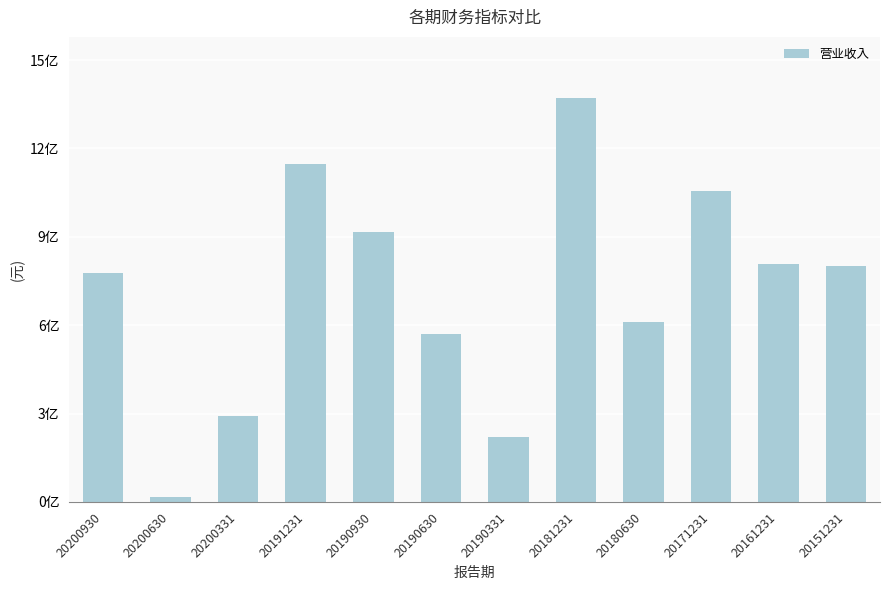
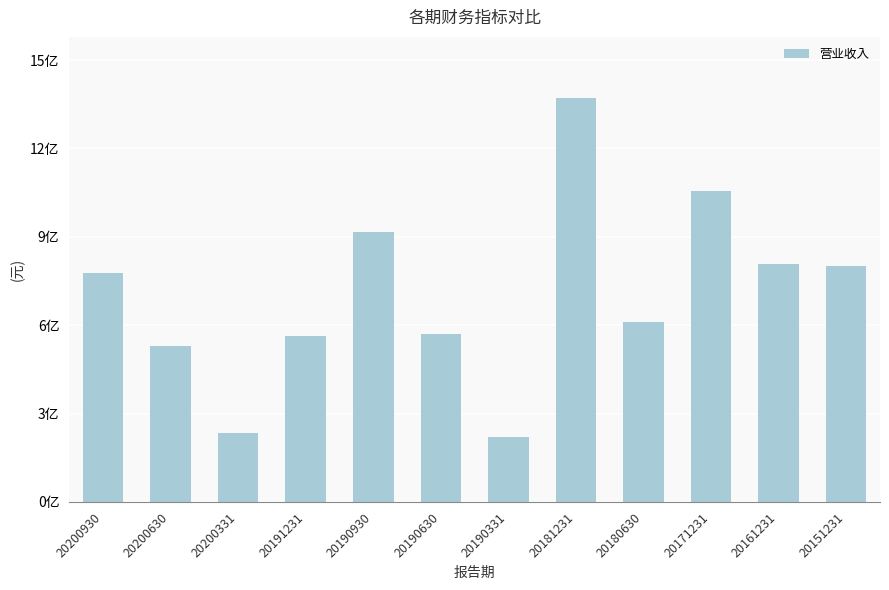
20200630: 0.2亿 -> 5.3亿
20200331: 2.9亿 -> 2.3亿
20191231: 11.5亿 -> 5.6亿
